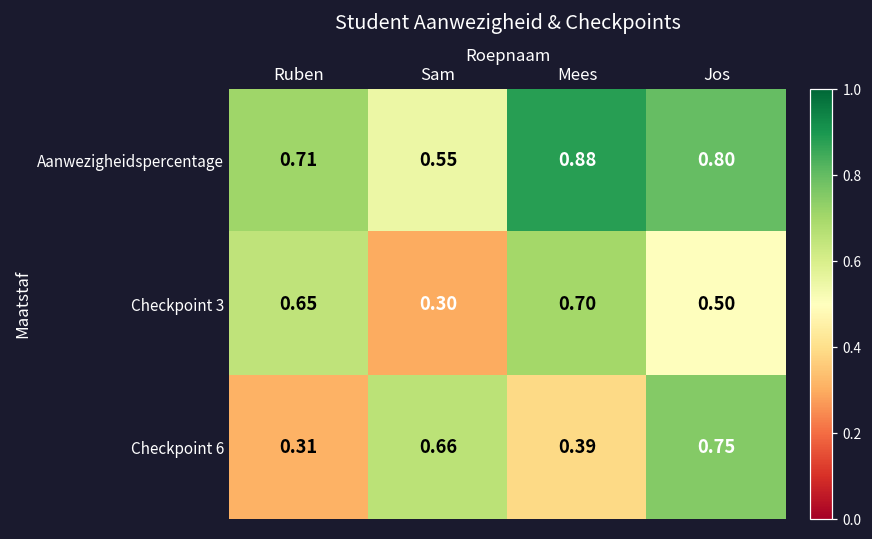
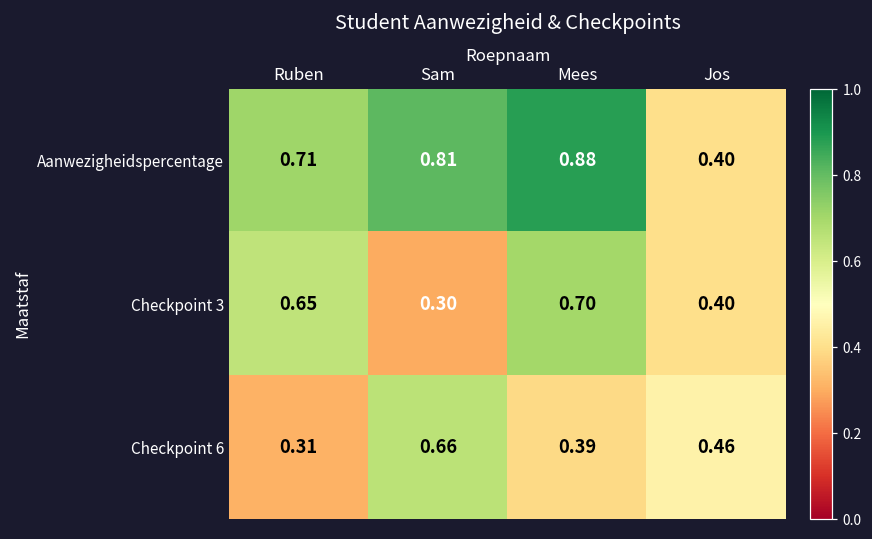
Aanwezigheidspercentage, Sam: 0.55 -> 0.81
Aanwezigheidspercentage, Jos: 0.80 -> 0.40
Checkpoint 3, Jos: 0.50 -> 0.40
Checkpoint 6, Jos: 0.75 -> 0.46
